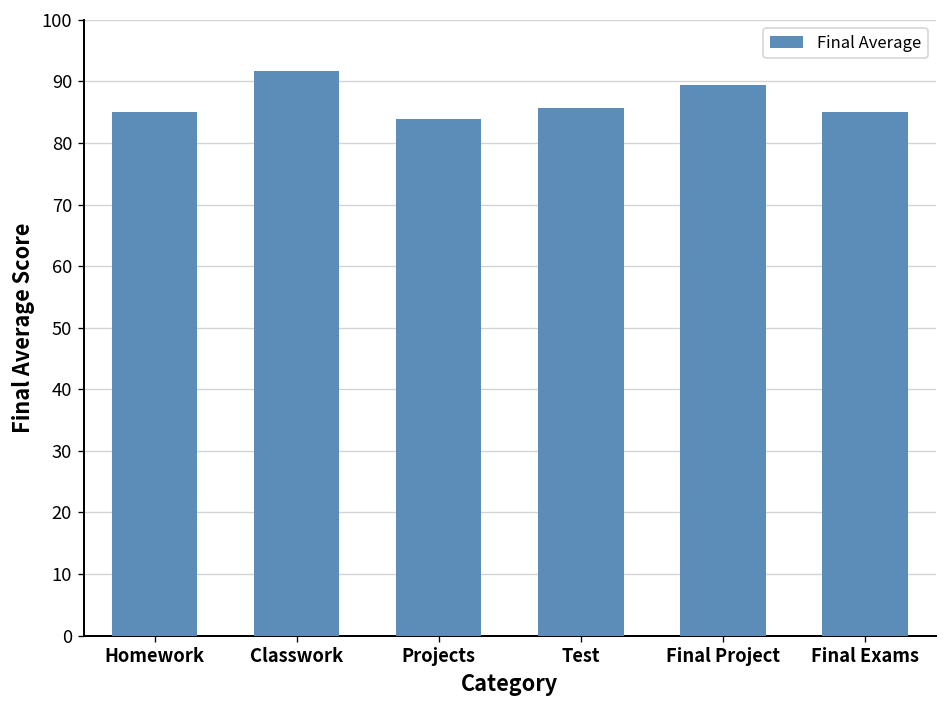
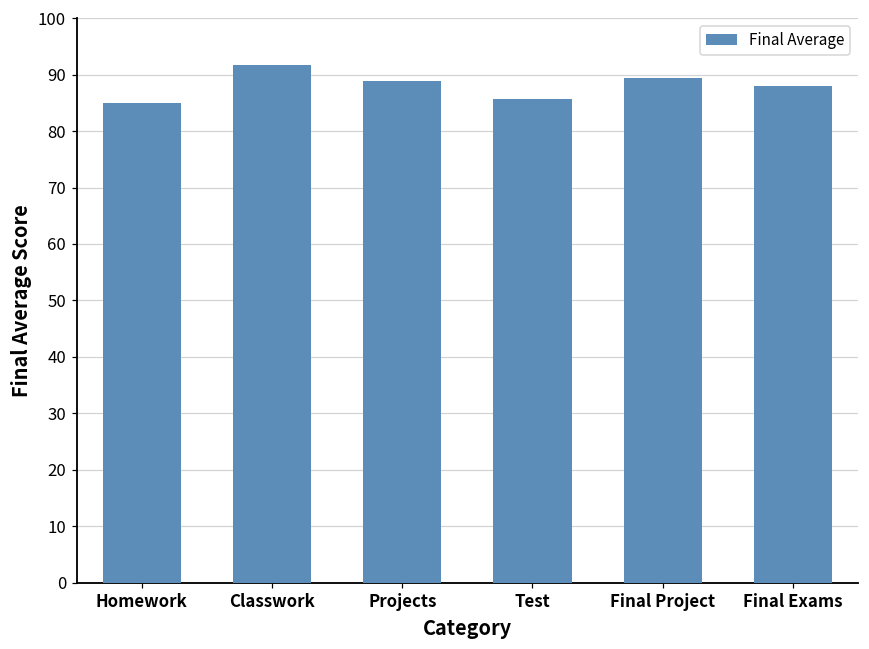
Projects: 84 -> 89
Final Exams: 85 -> 88
